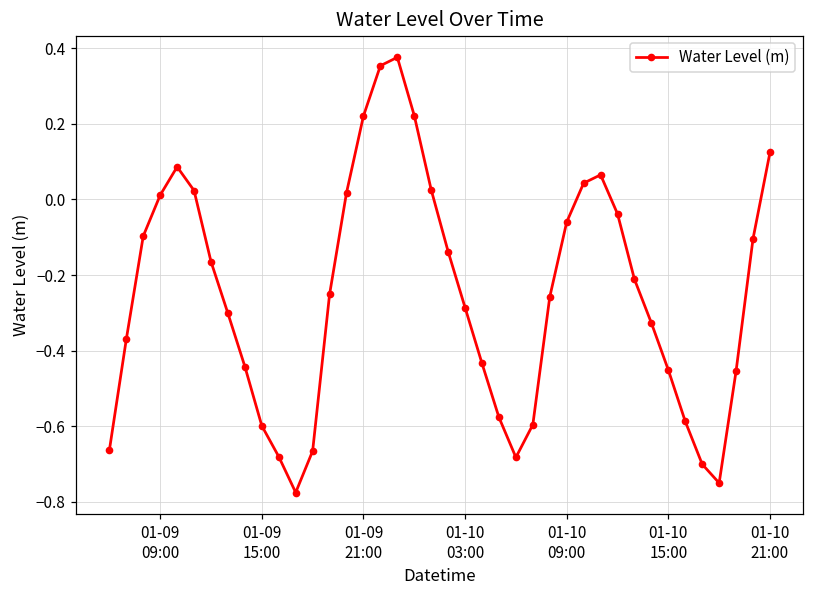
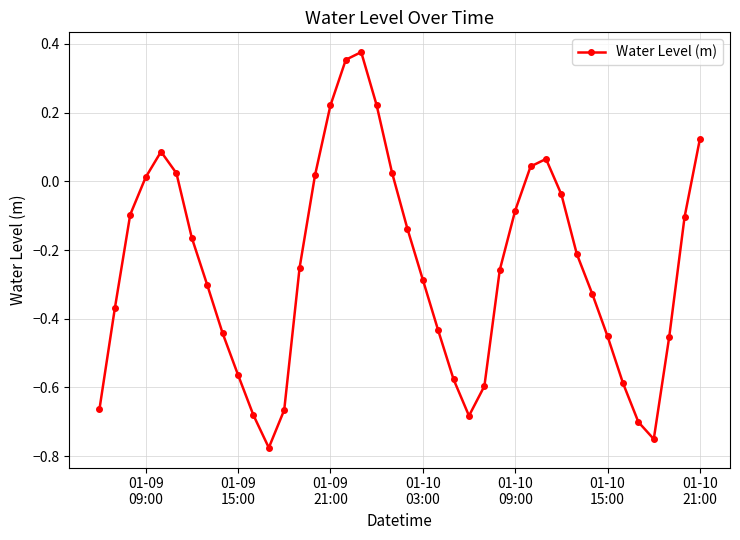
01-09 15:00: -0.60 -> -0.56
01-10 09:00: -0.06 -> -0.09
